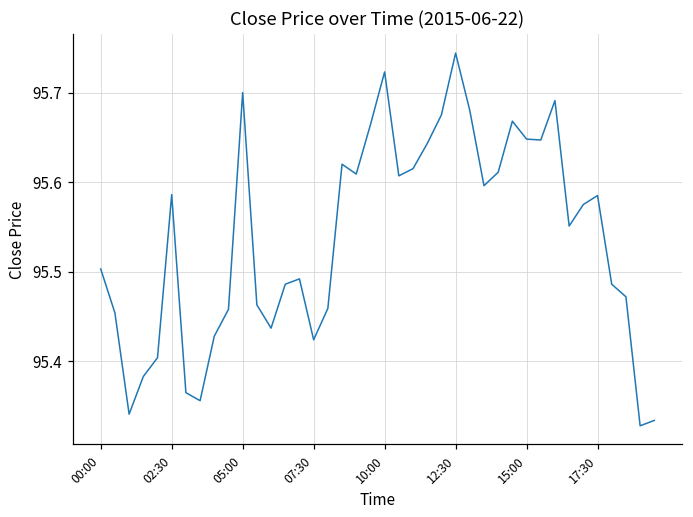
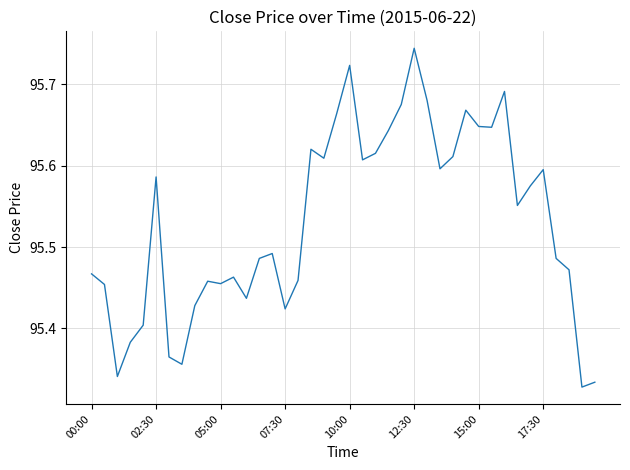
00:00: 95.50 -> 95.47
05:00: 95.70 -> 95.46
17:30: 95.59 -> 95.60
